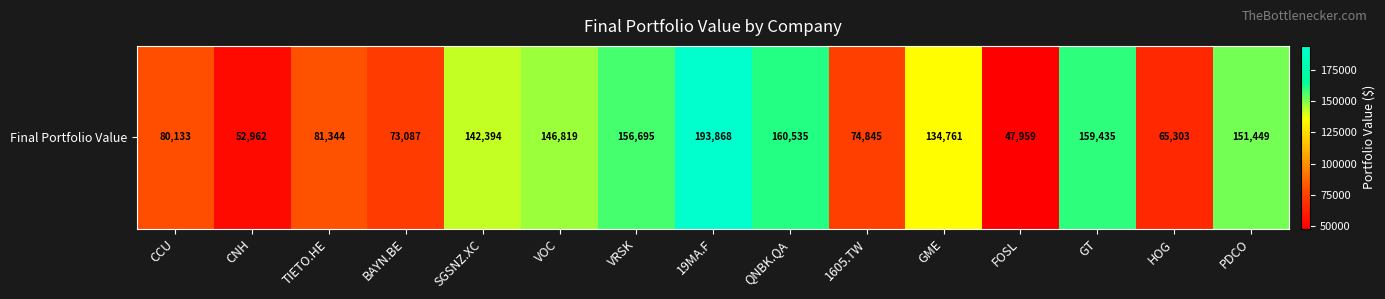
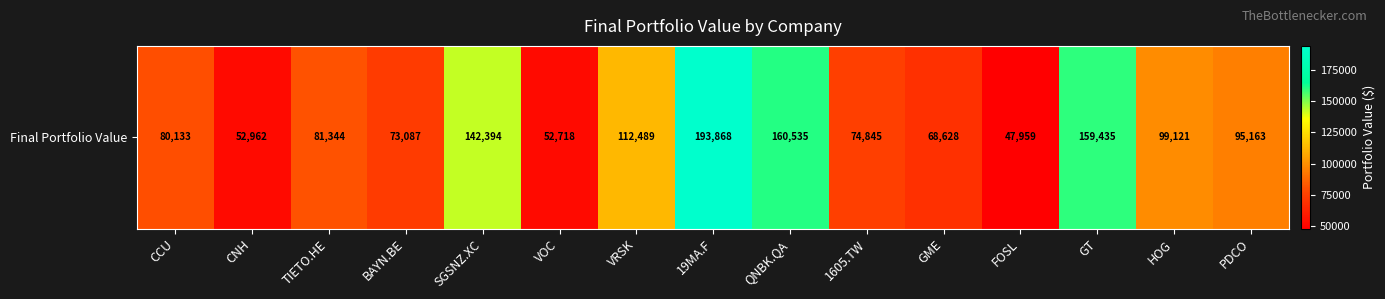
Final Portfolio Value, VOC: 146,819 -> 52,718
Final Portfolio Value, VRSK: 156,695 -> 112,489
Final Portfolio Value, GME: 134,761 -> 68,628
Final Portfolio Value, HOG: 65,303 -> 99,121
Final Portfolio Value, PDCO: 151,449 -> 95,163
